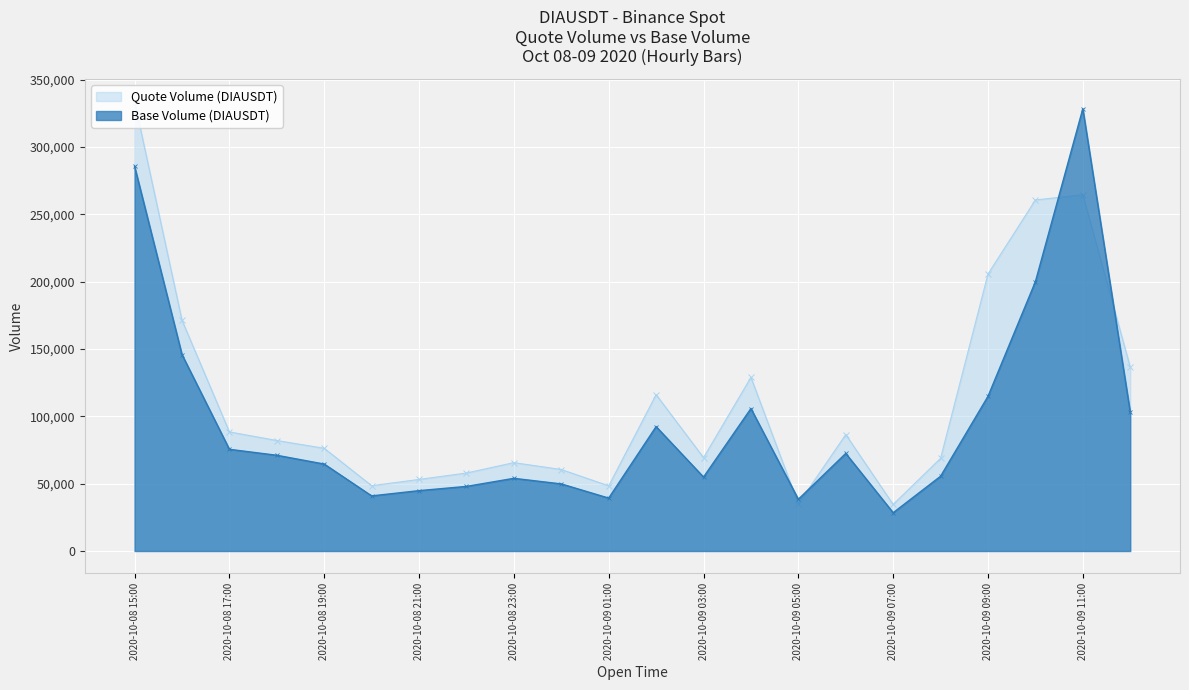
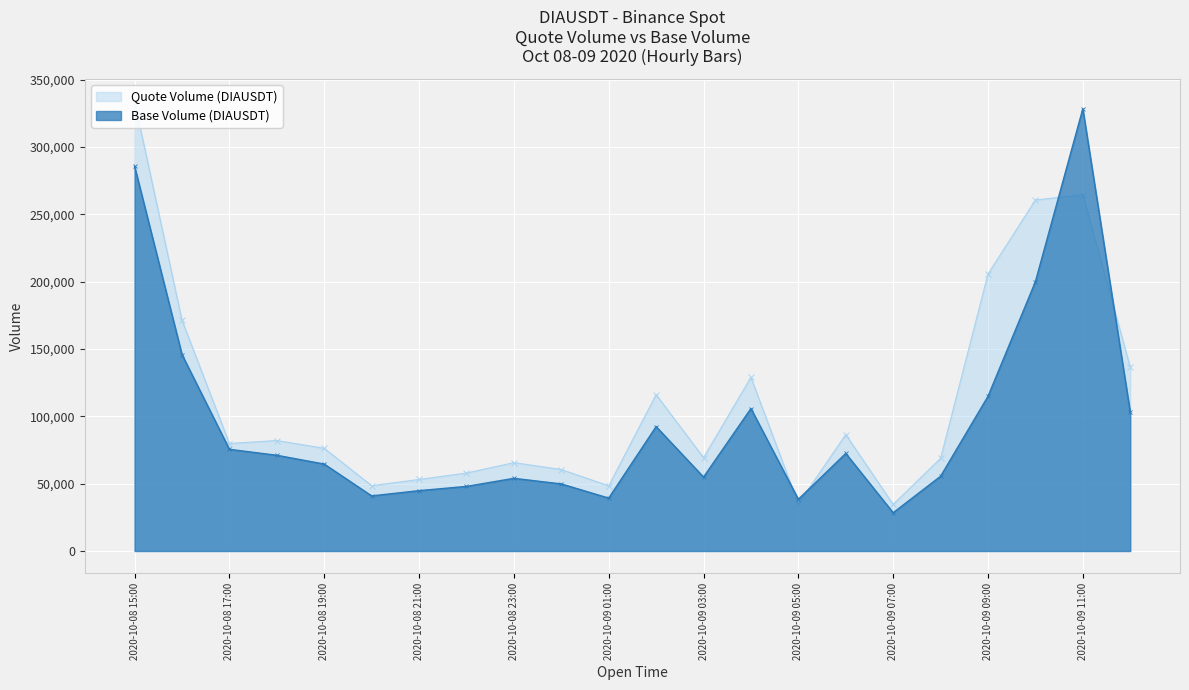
Quote Volume (DIAUSDT), 2020-10-08 17:00: 88,000 -> 80,000
